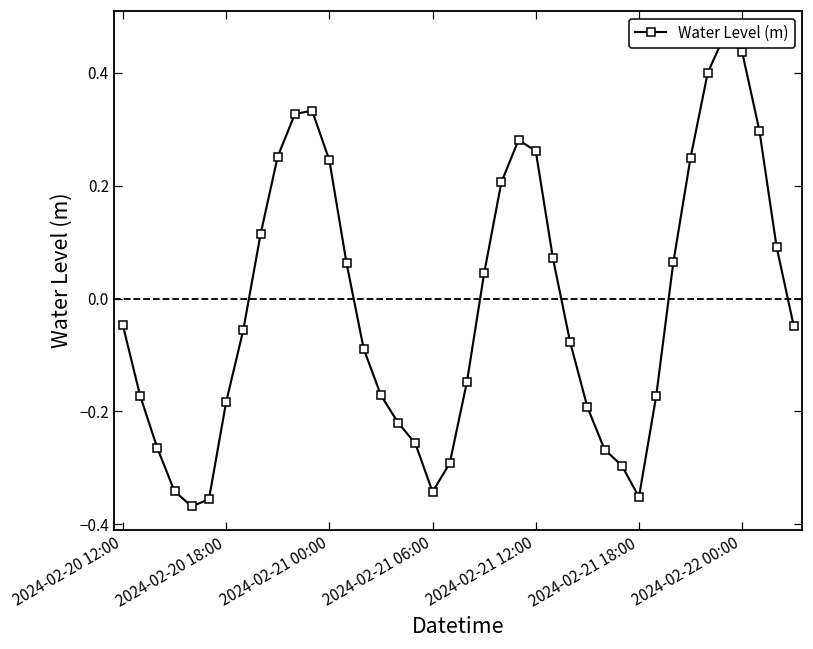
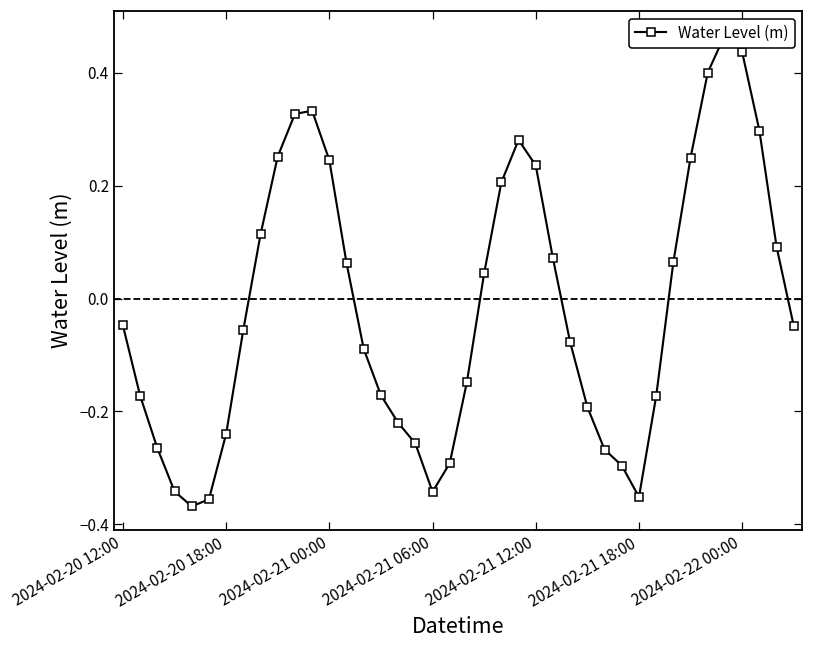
2024-02-20 18:00: -0.18 -> -0.24
2024-02-21 12:00: 0.26 -> 0.24
